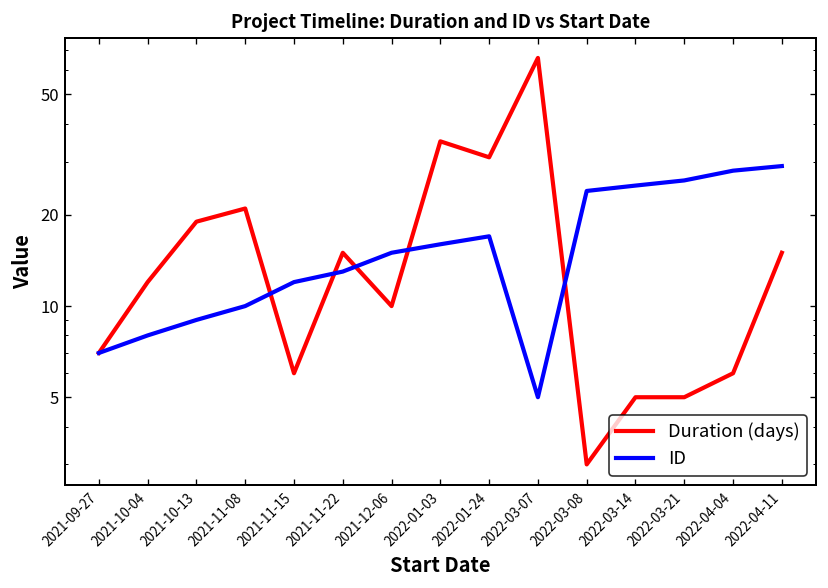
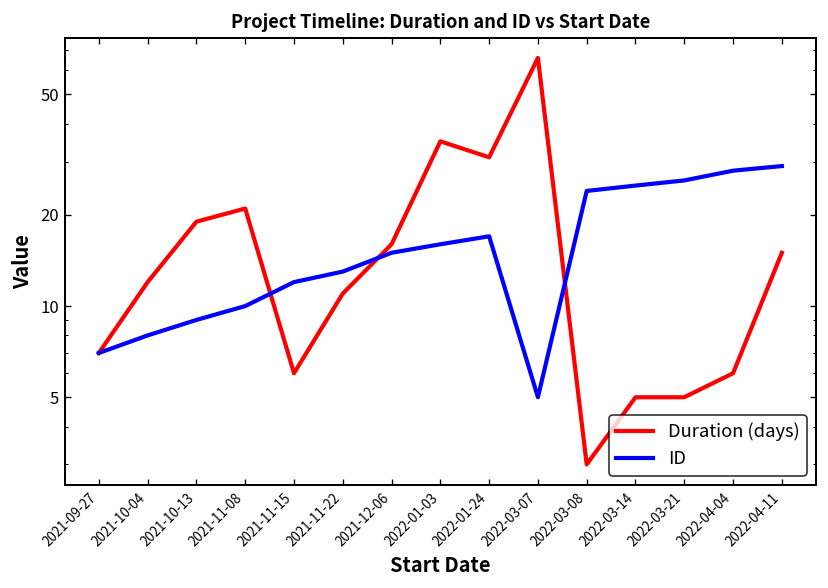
Duration (days), 2021-11-22: 15 -> 11
Duration (days), 2021-12-06: 10 -> 16
